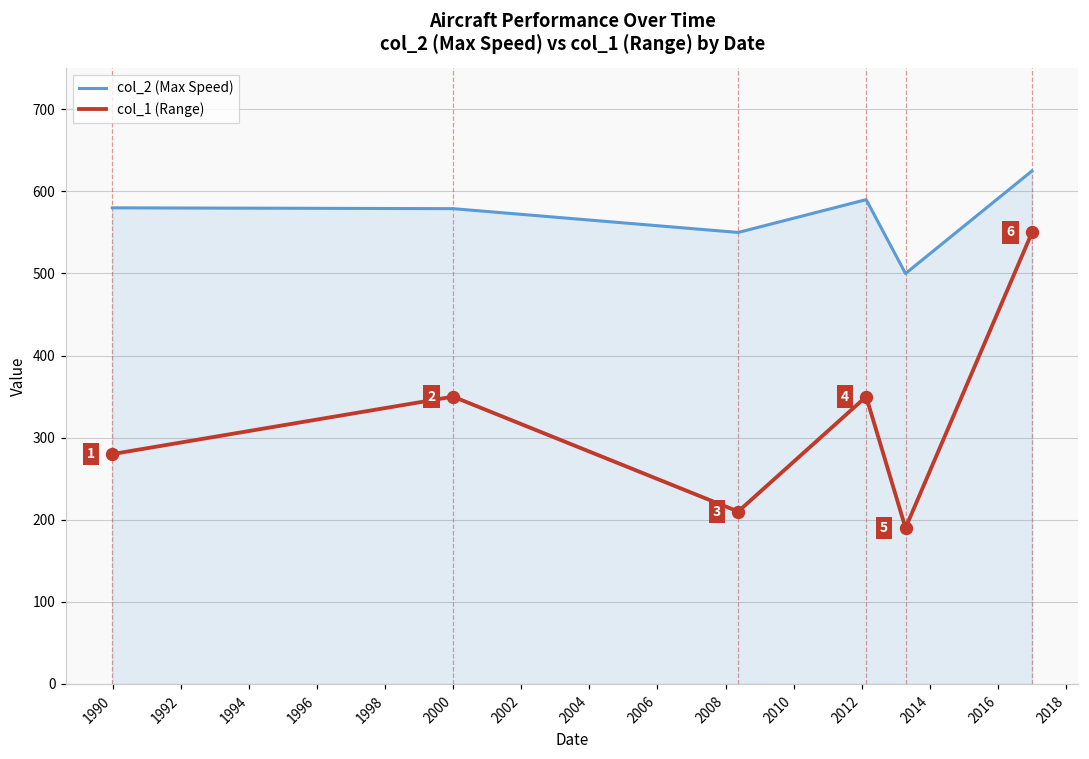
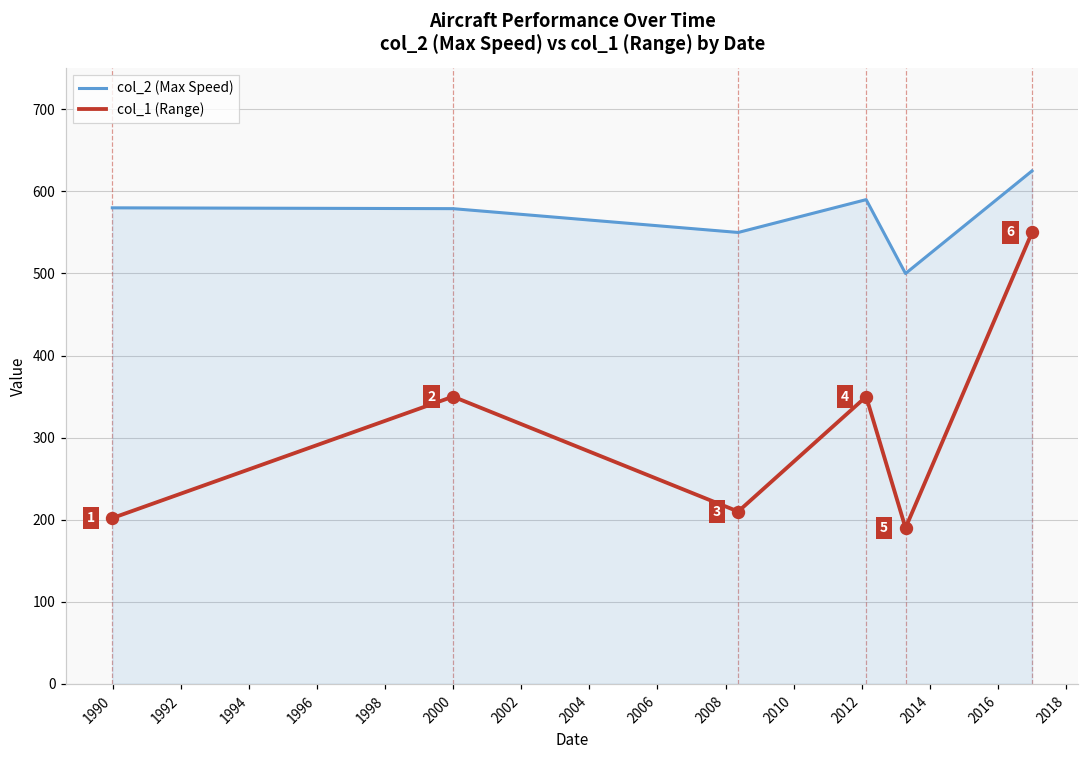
col_1 (Range), 1990: 280 -> 200
